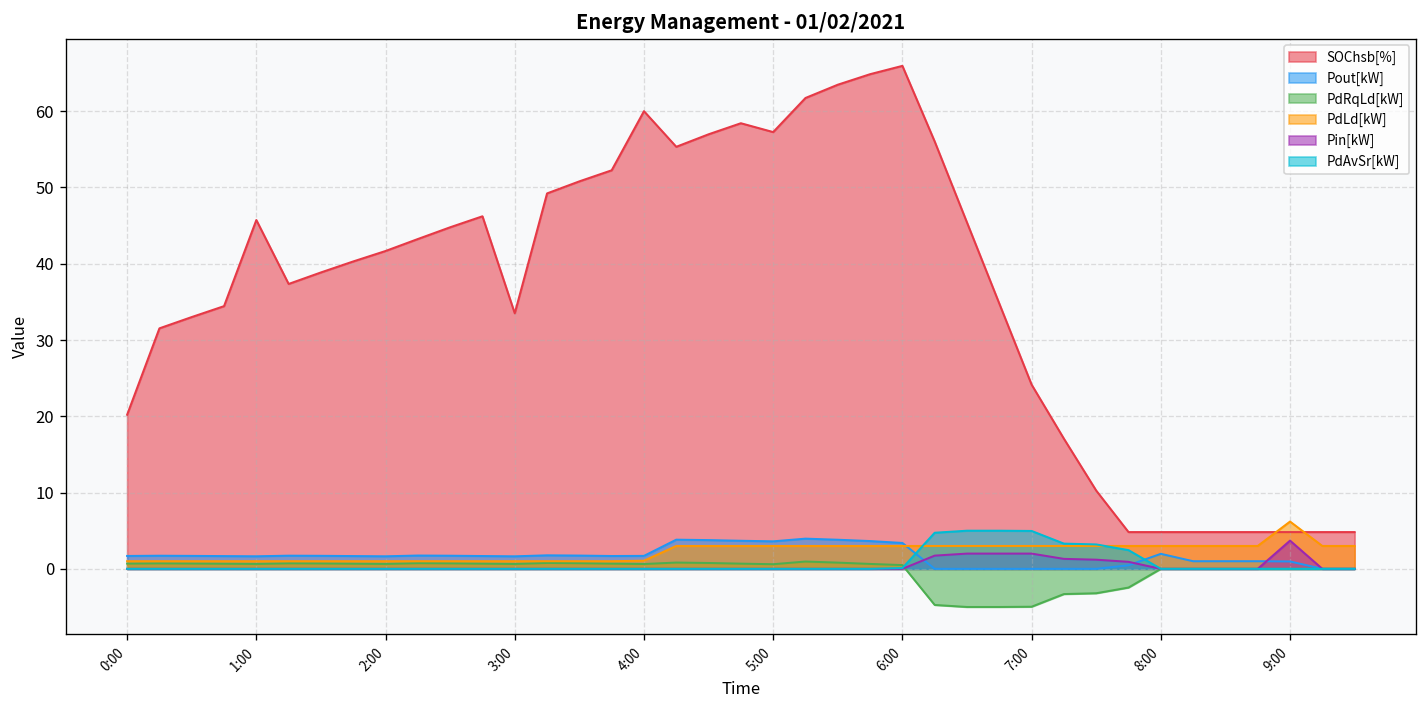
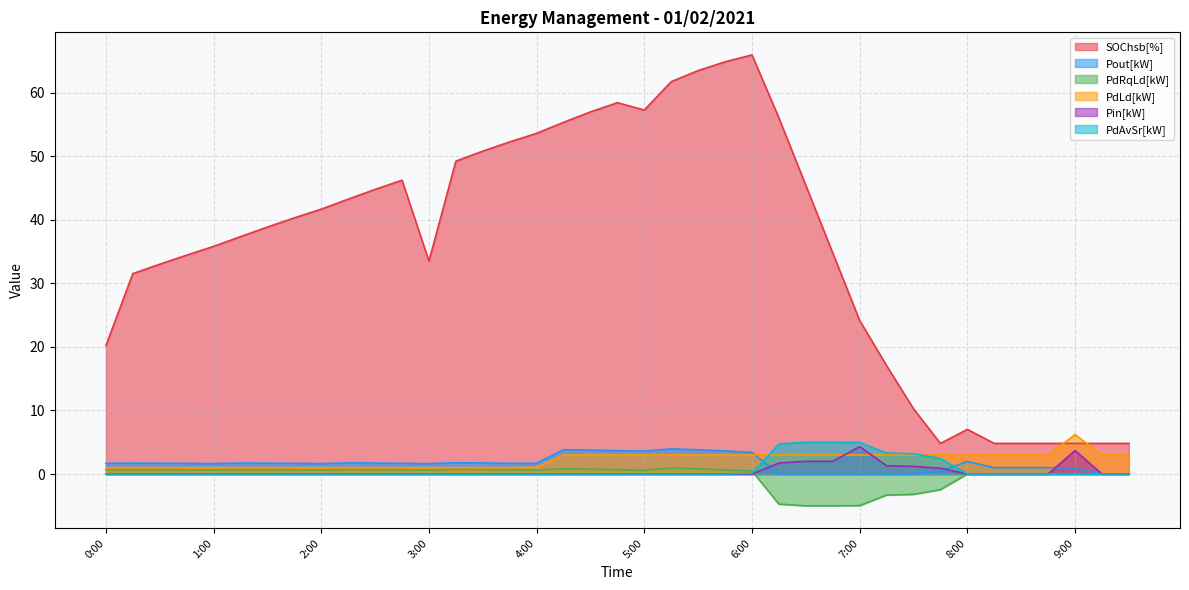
SOChsb[%], 1:00: 46 -> 36
SOChsb[%], 4:00: 60 -> 54
Pin[kW], 7:00: 2 -> 4
SOChsb[%], 8:00: 5 -> 7
